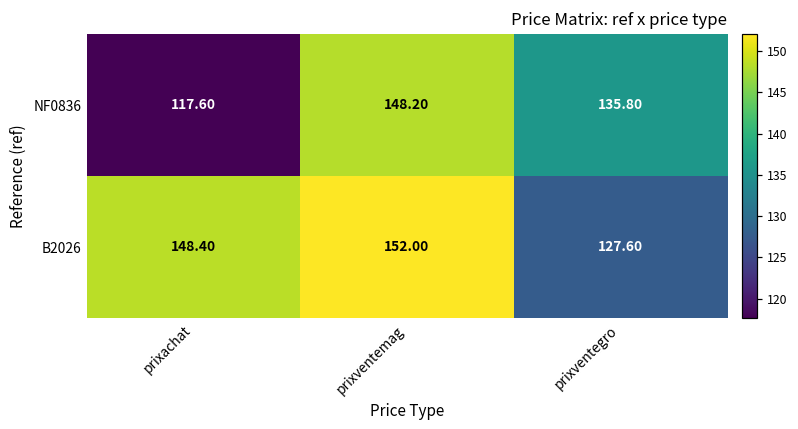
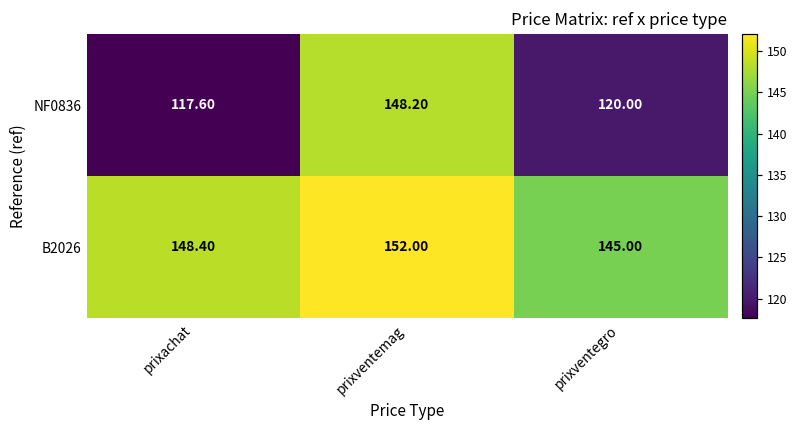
NF0836, prixventegro: 135.80 -> 120.00
B2026, prixventegro: 127.60 -> 145.00
